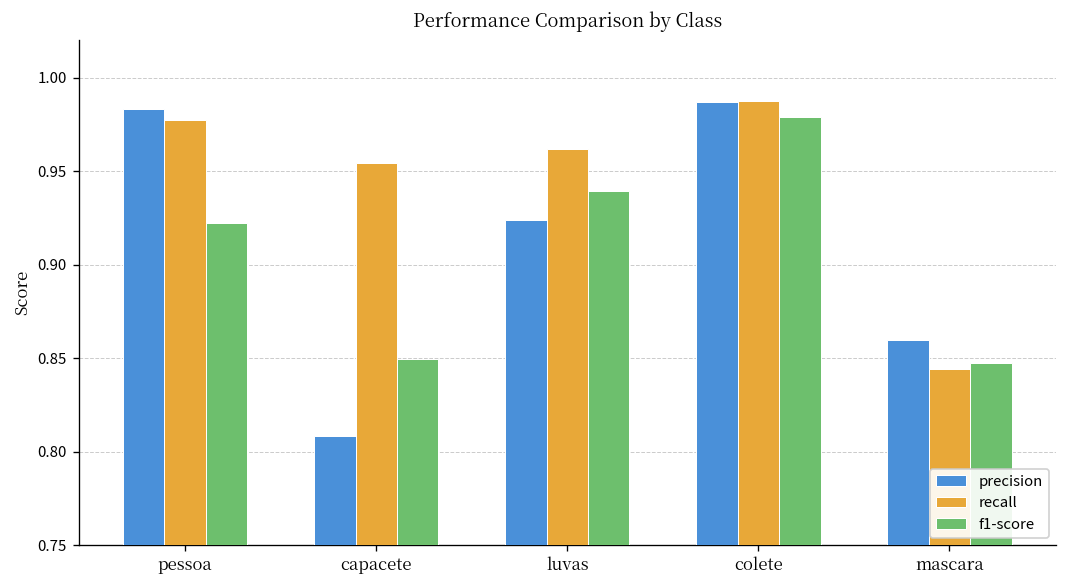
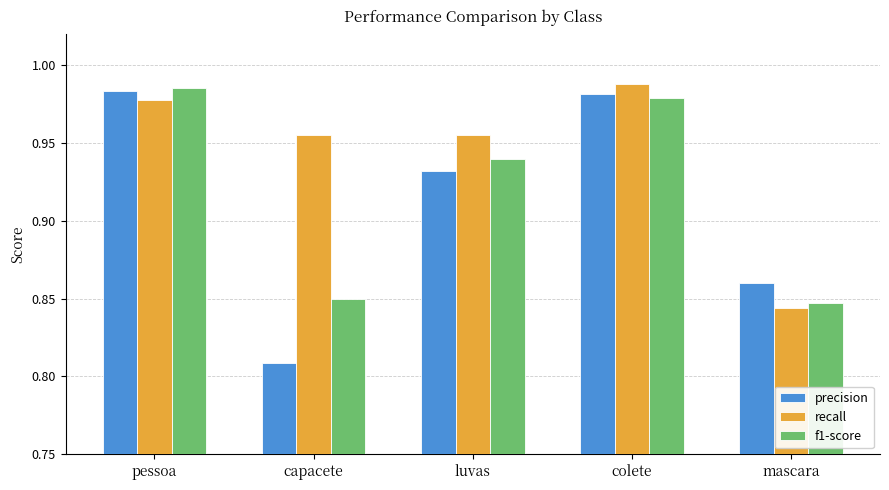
f1-score, pessoa: 0.922 -> 0.985
precision, luvas: 0.924 -> 0.932
recall, luvas: 0.962 -> 0.955
precision, colete: 0.987 -> 0.982
